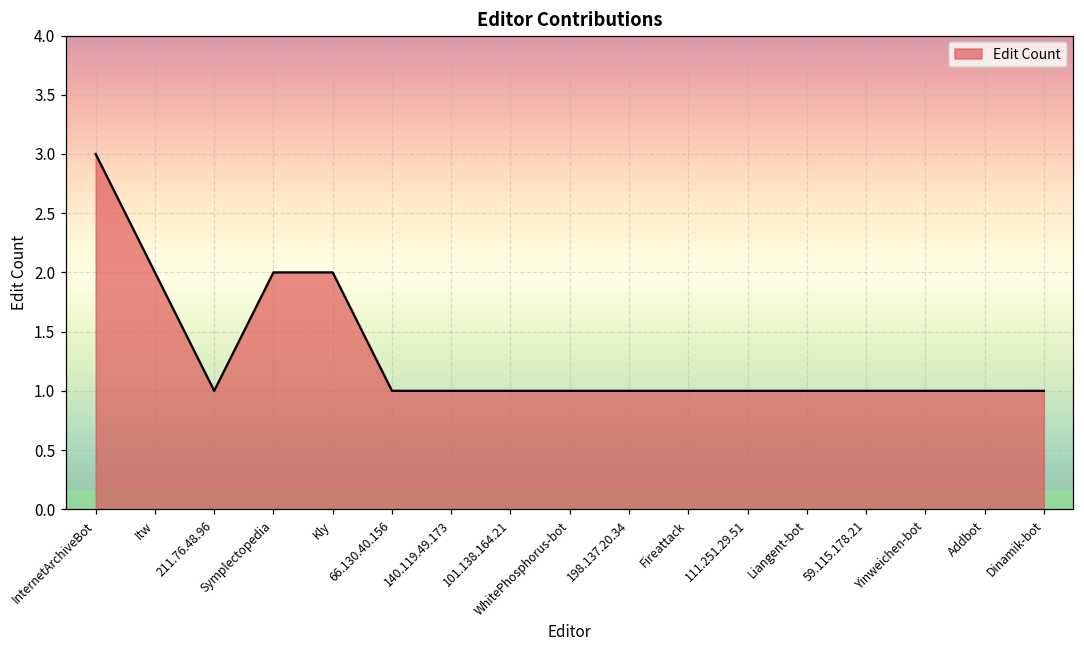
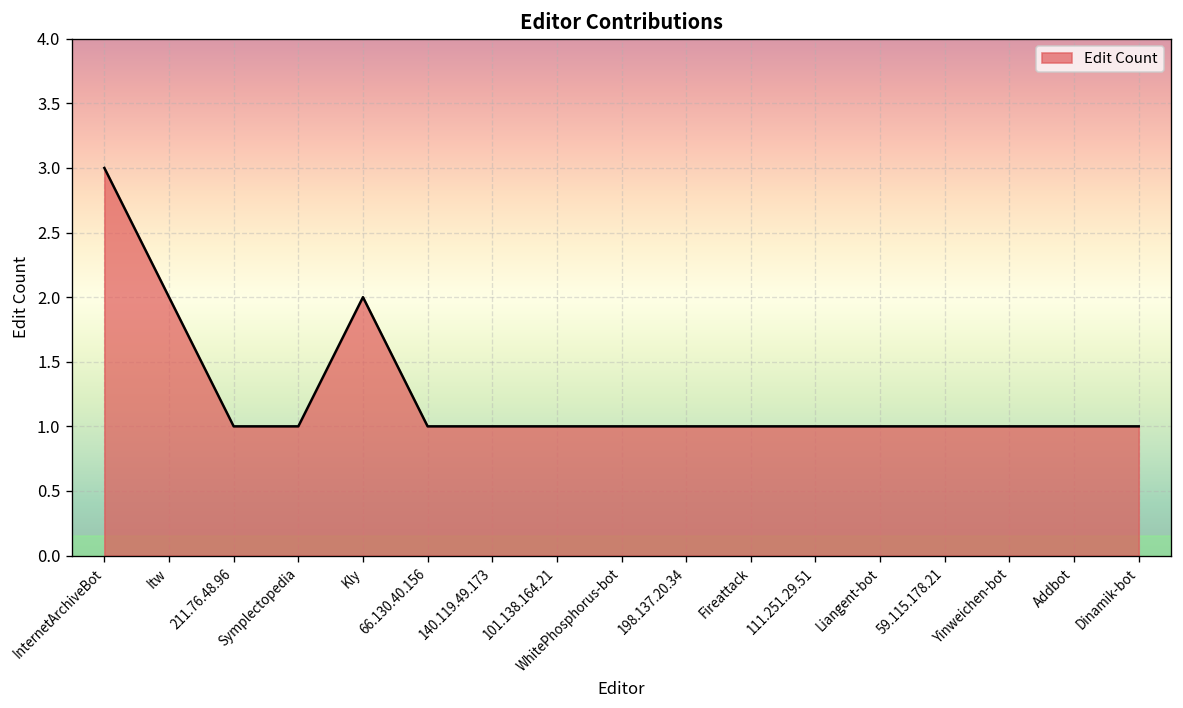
Symplectopedia: 2 -> 1
